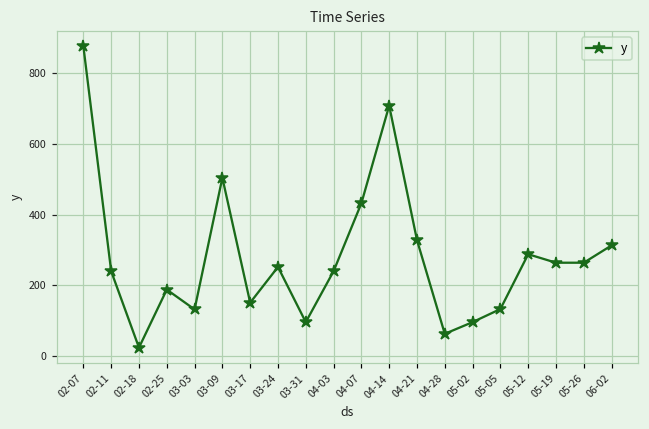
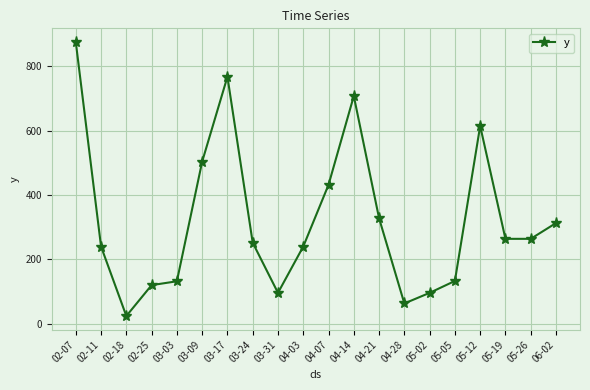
02-25: 190 -> 120
03-17: 150 -> 770
05-12: 290 -> 620
